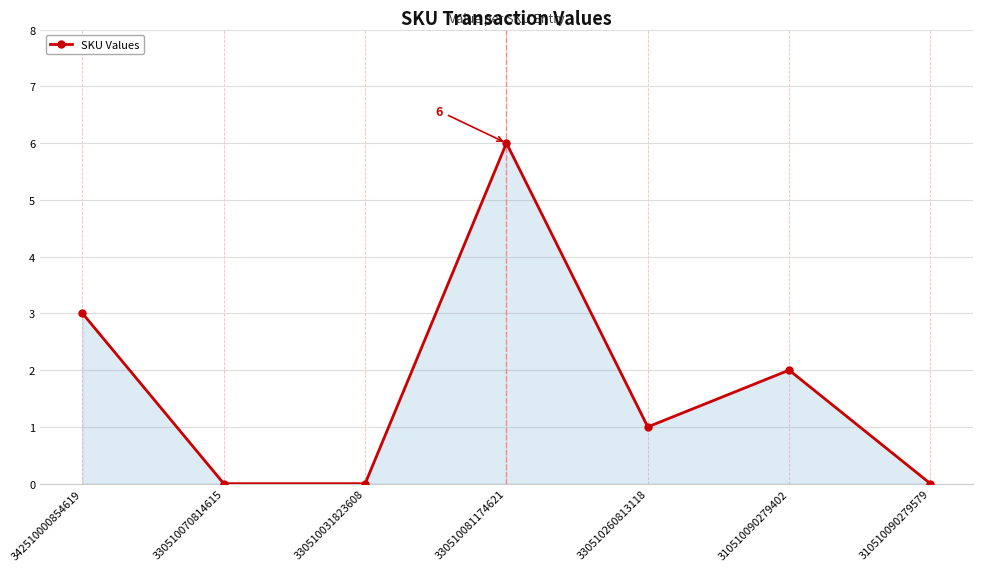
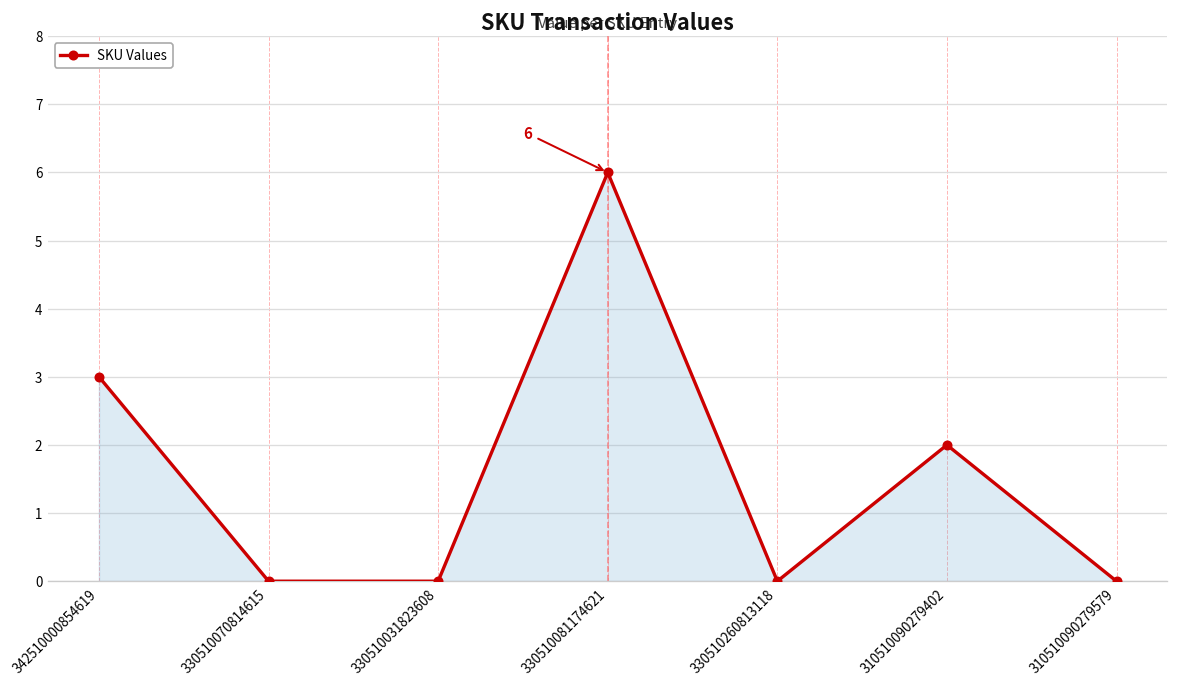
330510260813118: 1 -> 0
